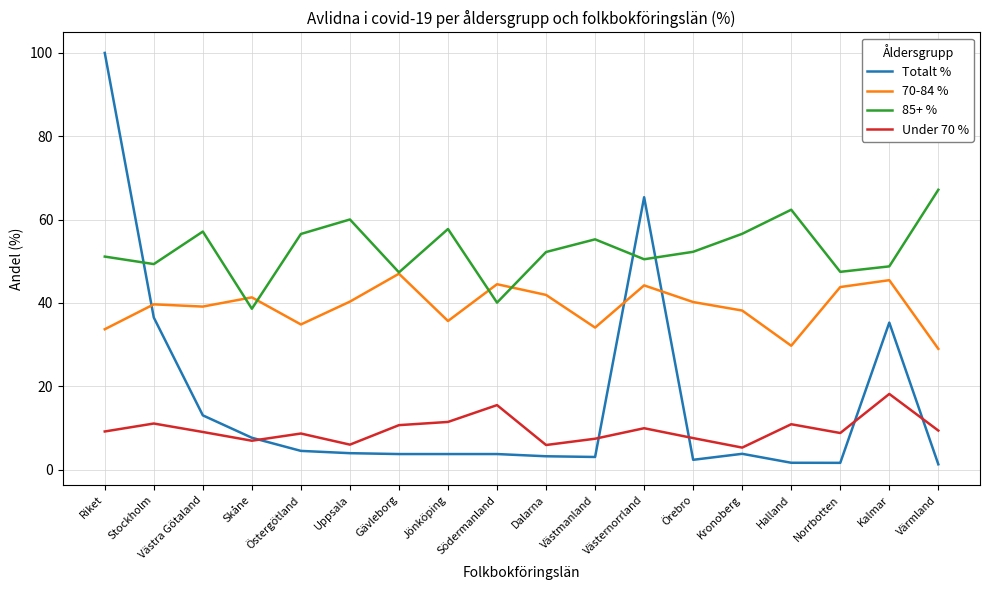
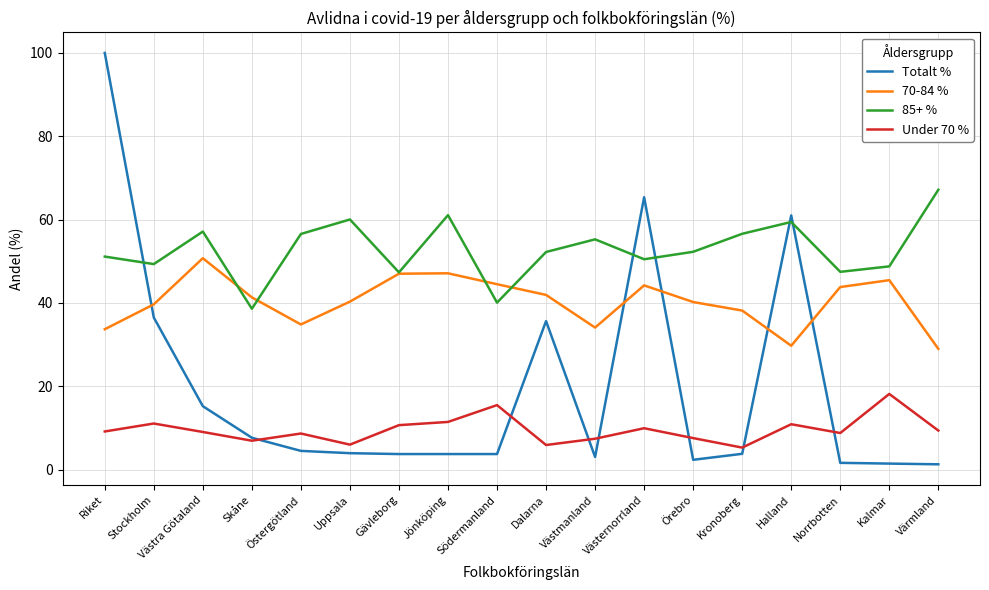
Totalt %, Västra Götaland: 13 -> 15
70-84 %, Västra Götaland: 39 -> 51
70-84 %, Jönköping: 36 -> 47
85+ %, Jönköping: 58 -> 61
Totalt %, Dalarna: 3 -> 36
Totalt %, Halland: 2 -> 61
85+ %, Halland: 62 -> 59
Totalt %, Kalmar: 35 -> 1
